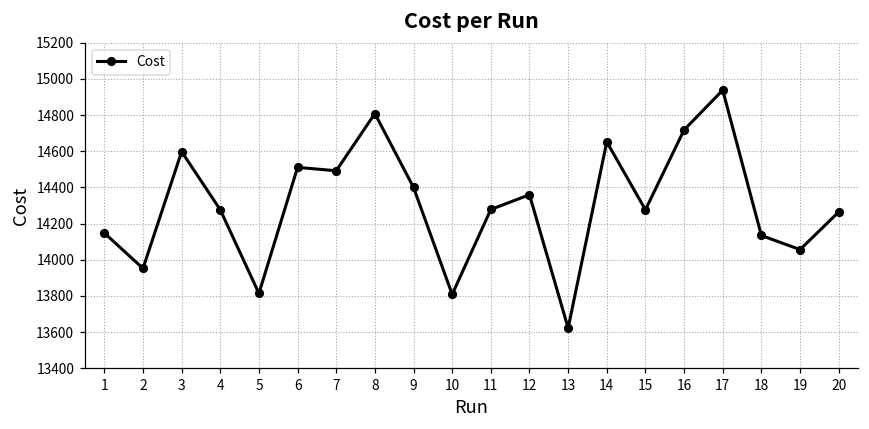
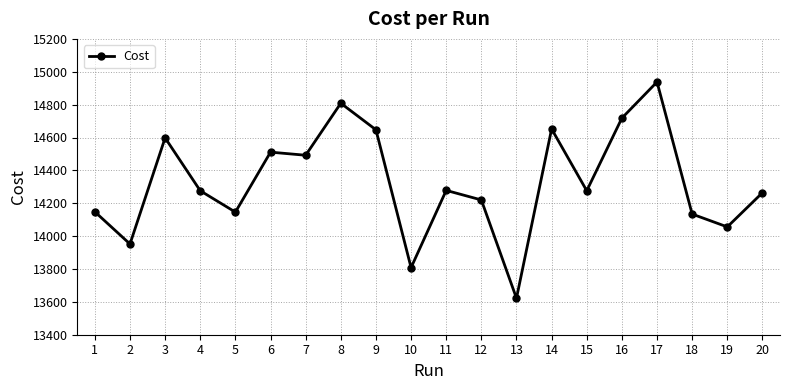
5: 13810 -> 14150
9: 14400 -> 14650
12: 14360 -> 14220
